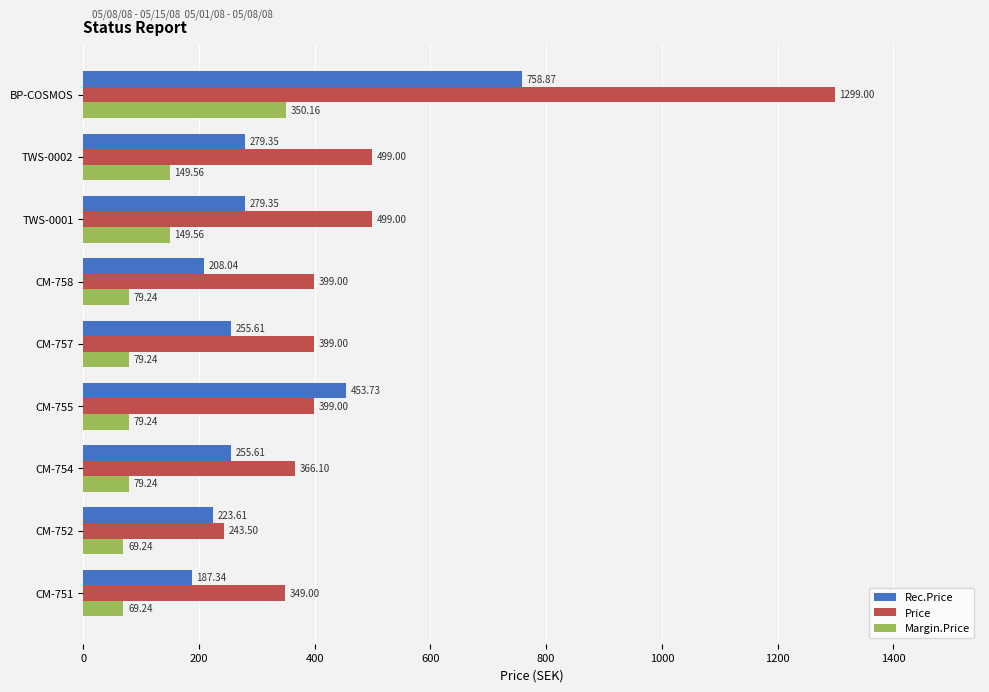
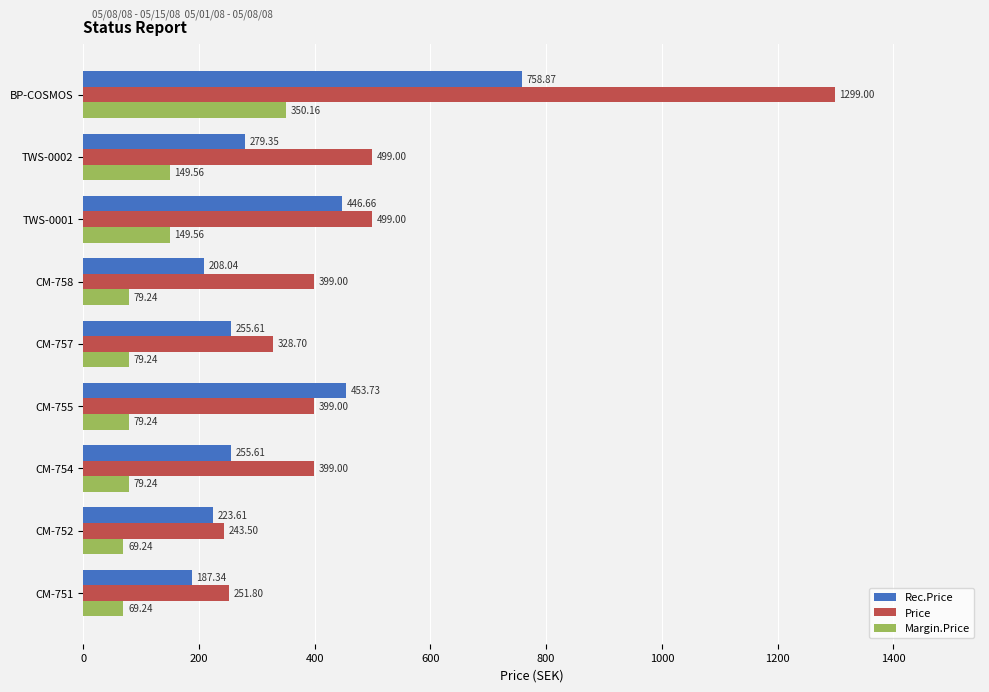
Rec.Price, TWS-0001: 279.35 -> 446.66
Price, CM-757: 399.00 -> 328.70
Price, CM-754: 366.10 -> 399.00
Price, CM-751: 349.00 -> 251.80
